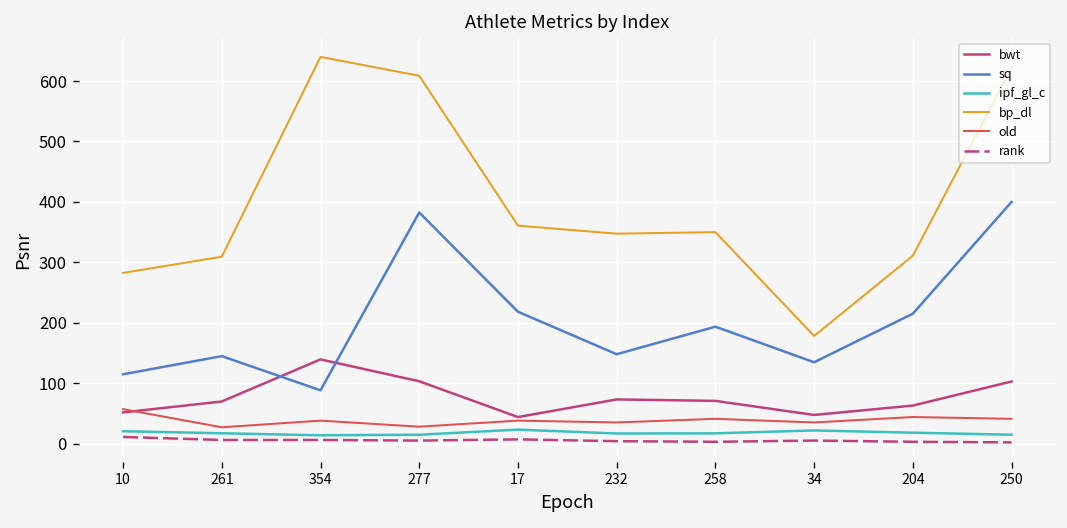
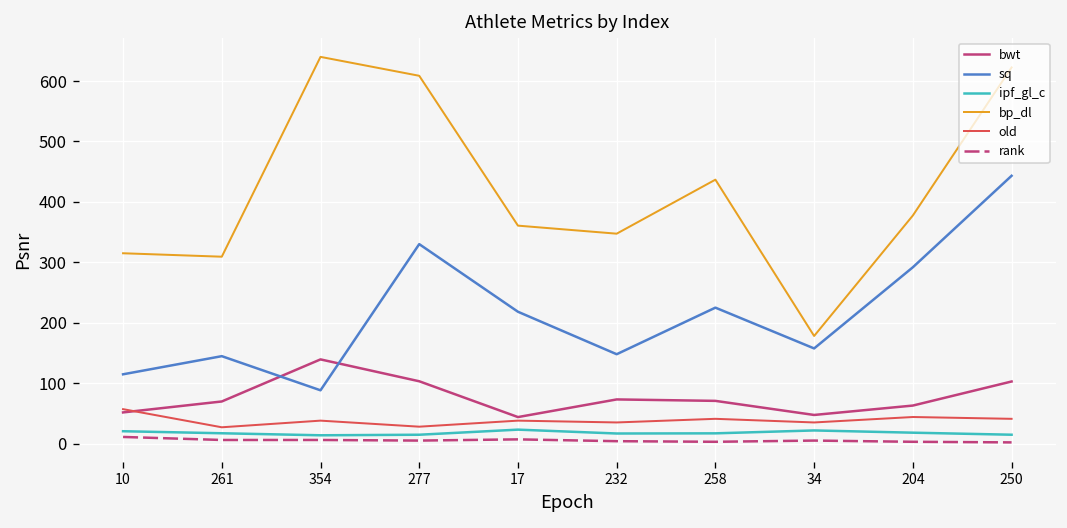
bp_dl, 10: 280 -> 320
sq, 277: 380 -> 330
sq, 258: 190 -> 230
bp_dl, 258: 350 -> 440
sq, 34: 130 -> 160
sq, 204: 220 -> 290
bp_dl, 204: 310 -> 380
sq, 250: 400 -> 440
